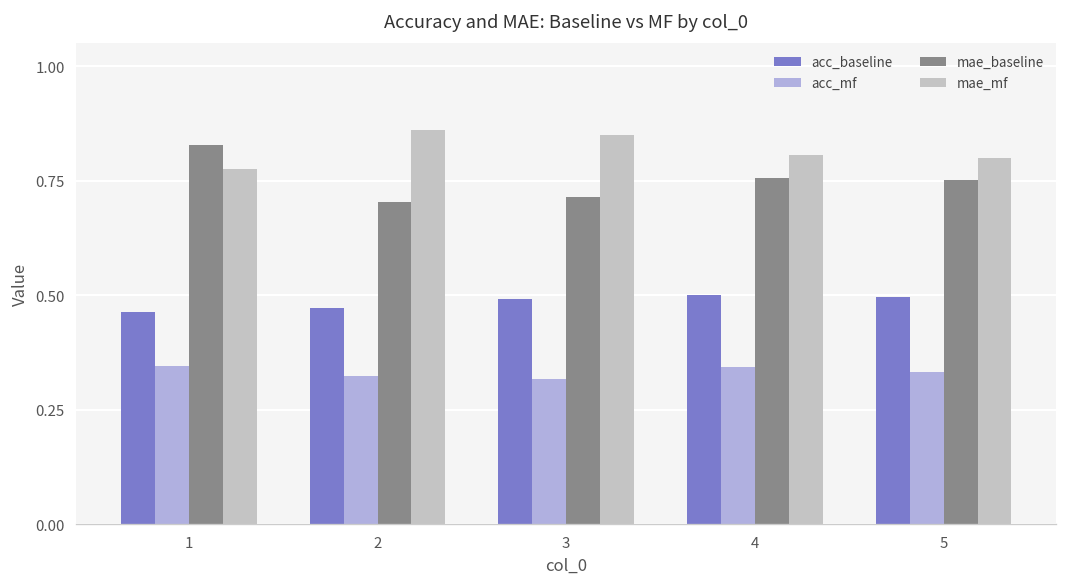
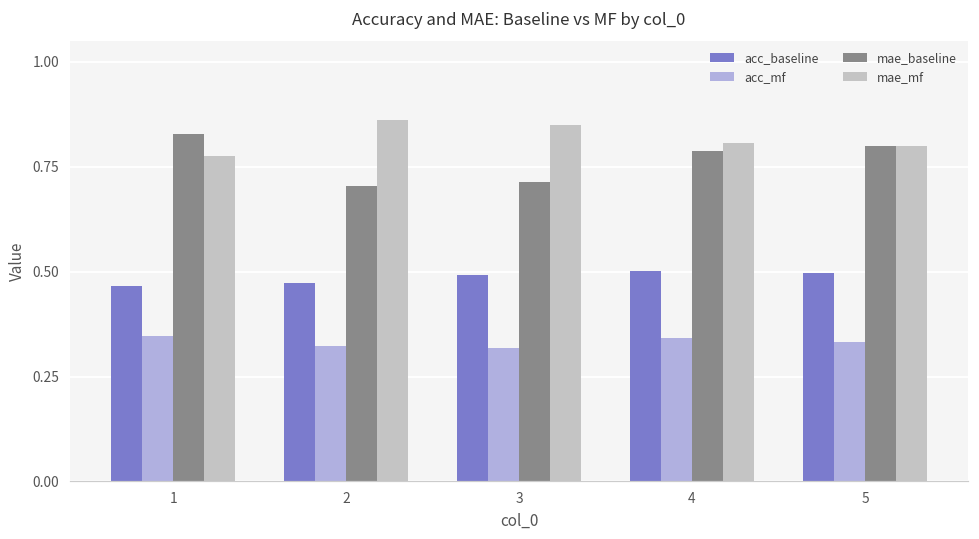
mae_baseline, 4: 0.76 -> 0.79
mae_baseline, 5: 0.75 -> 0.80
